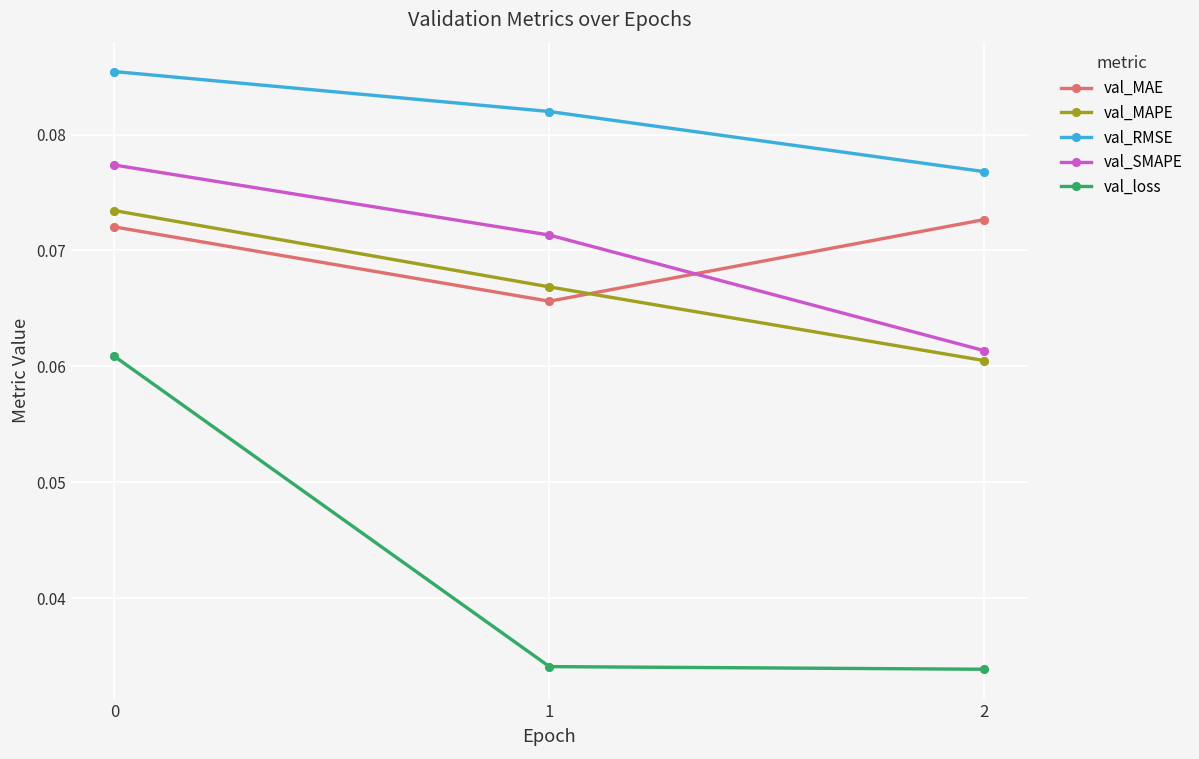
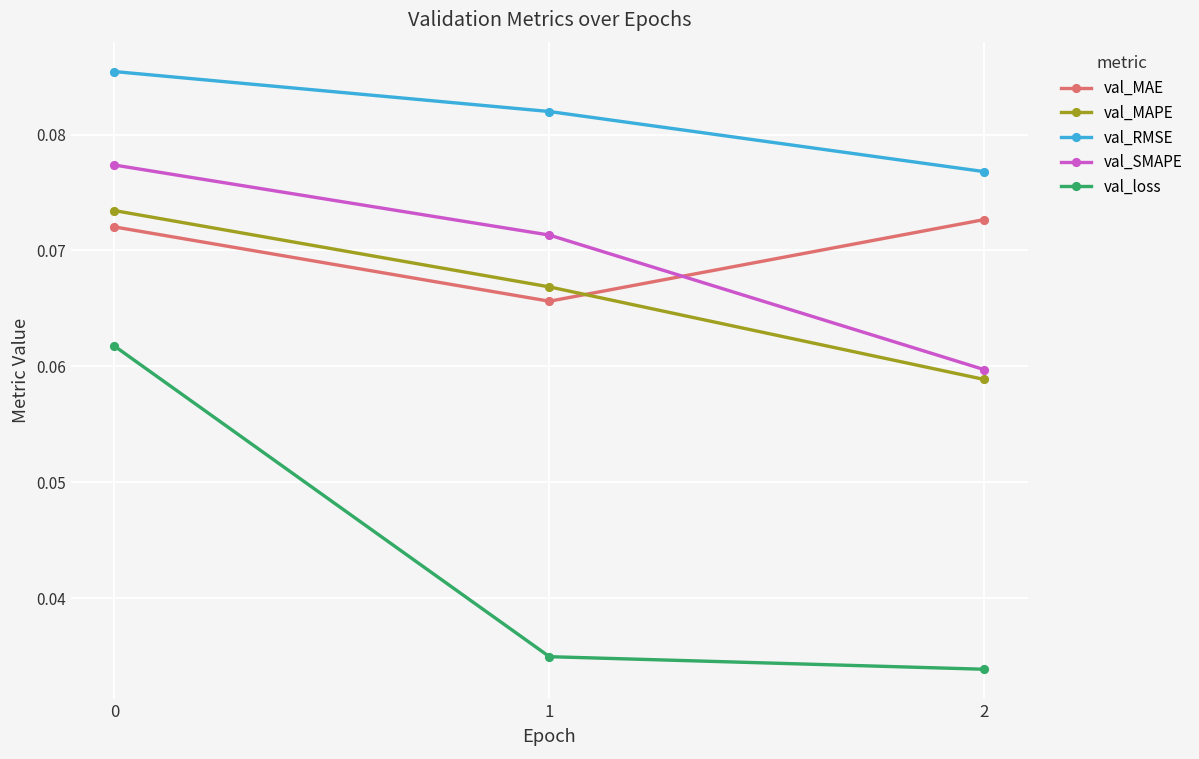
val_loss, 0: 0.0609 -> 0.0617
val_loss, 1: 0.0341 -> 0.0350
val_MAPE, 2: 0.0605 -> 0.0589
val_SMAPE, 2: 0.0614 -> 0.0597
